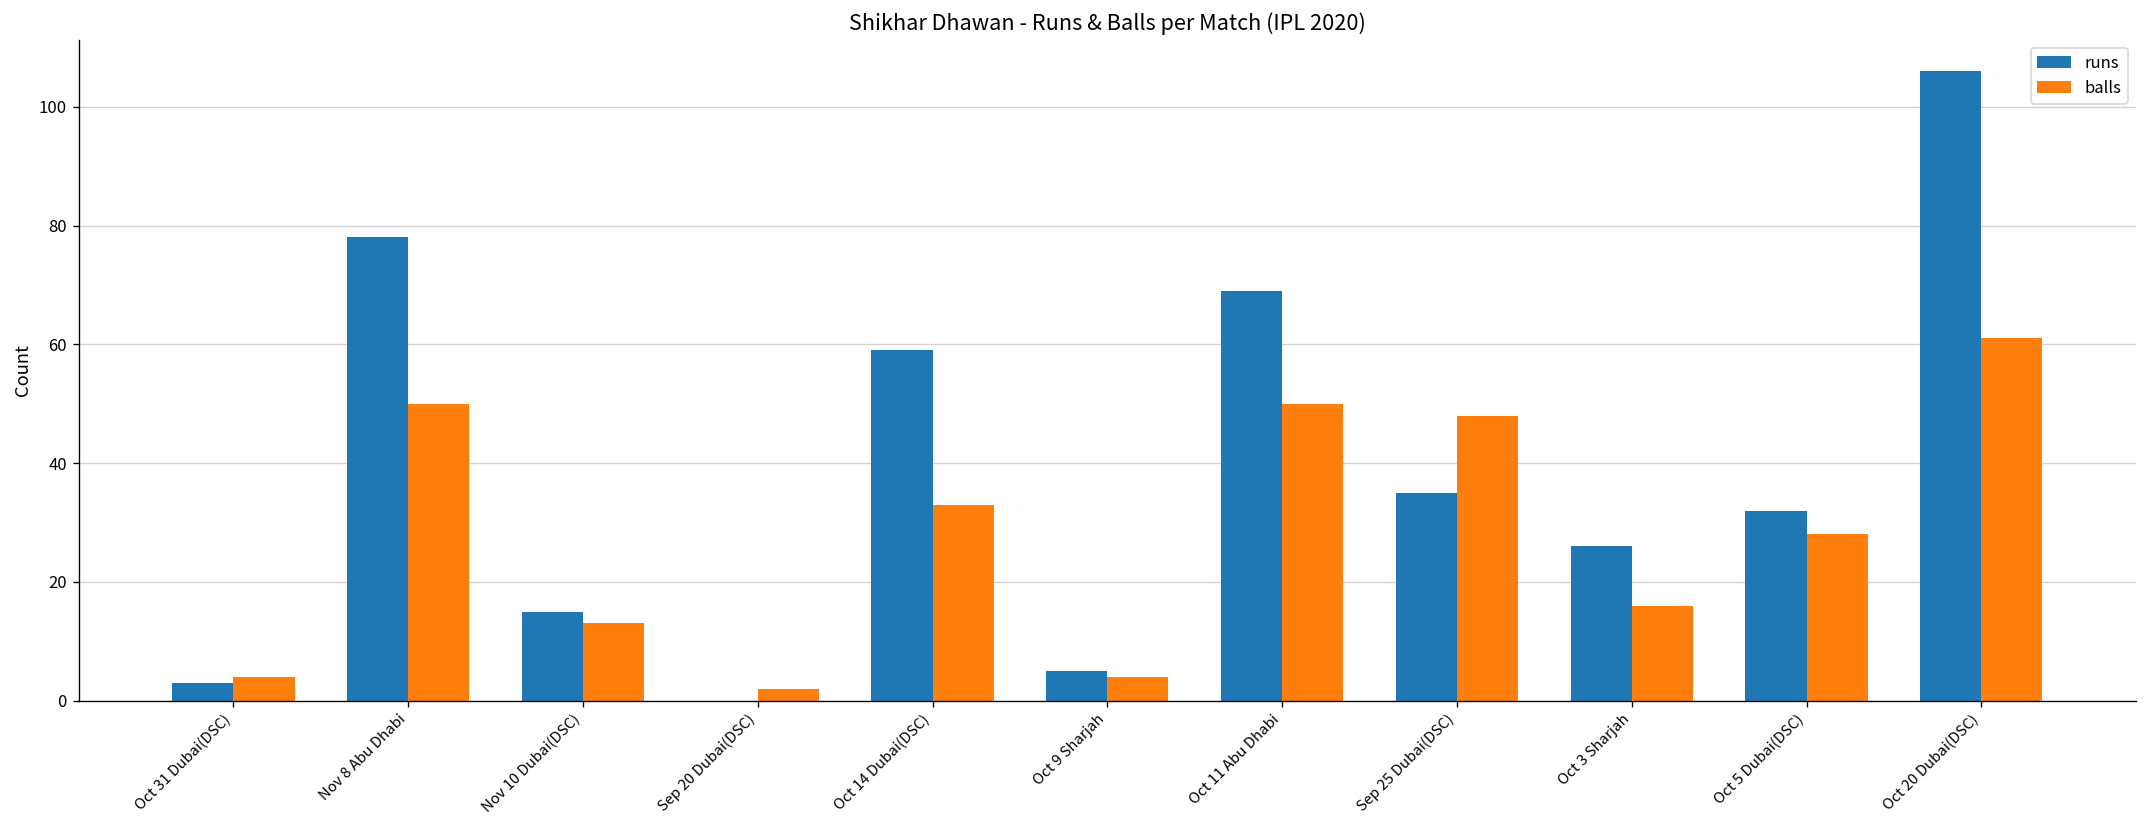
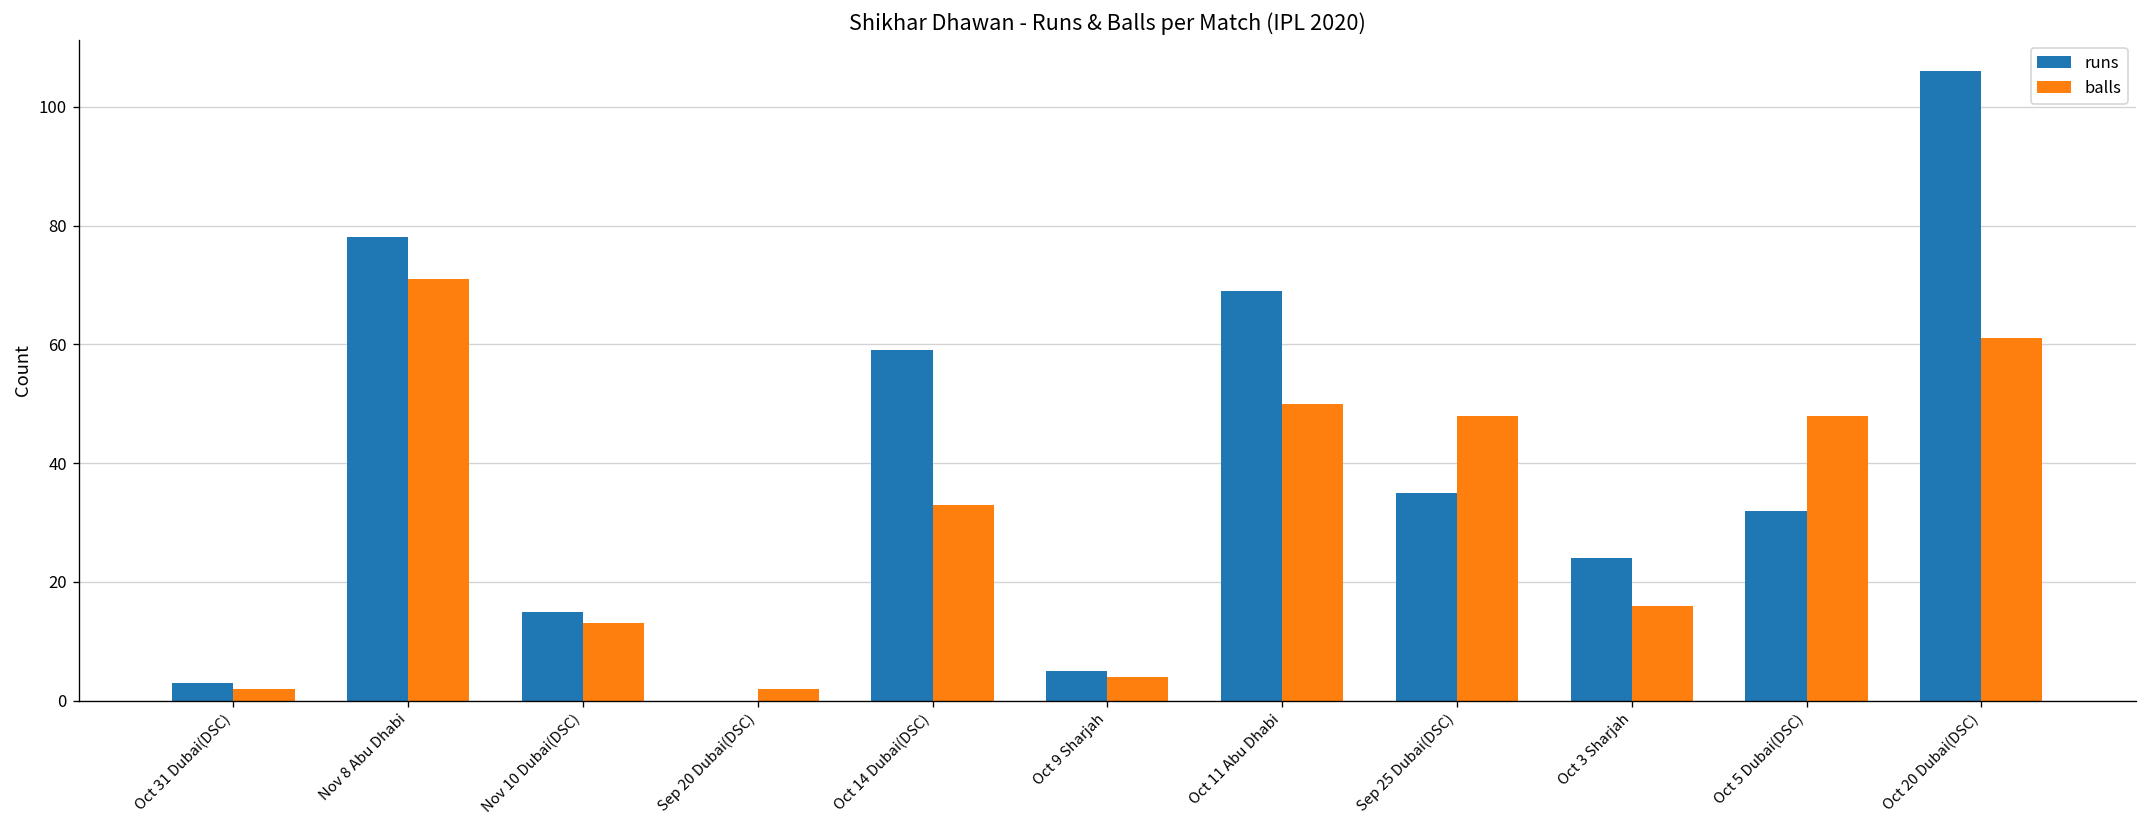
balls, Oct 31 Dubai(DSC): 4 -> 2
balls, Nov 8 Abu Dhabi: 50 -> 71
runs, Oct 3 Sharjah: 26 -> 24
balls, Oct 5 Dubai(DSC): 28 -> 48
